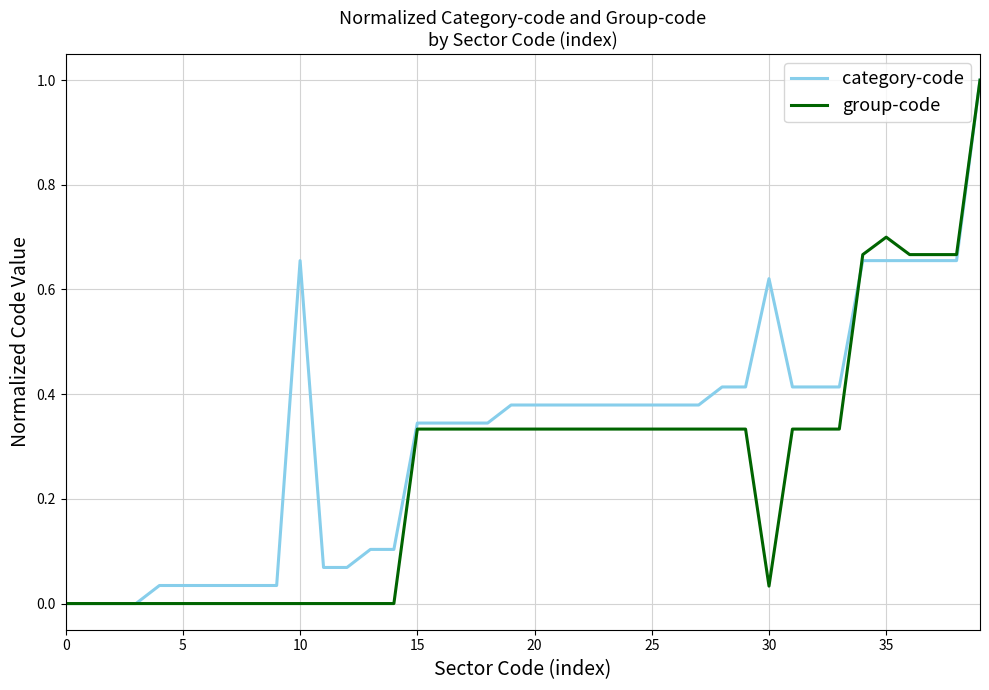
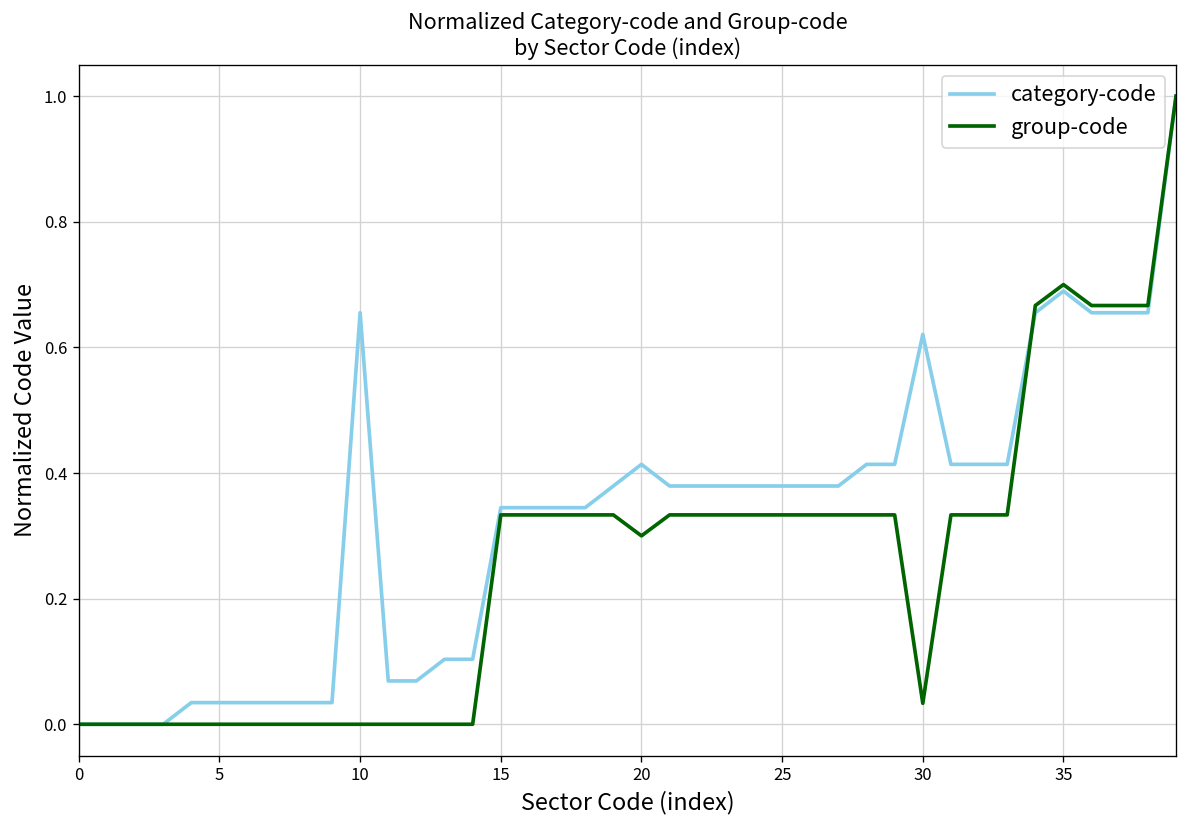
category-code, 20: 0.38 -> 0.41
group-code, 20: 0.33 -> 0.30
category-code, 35: 0.66 -> 0.69
